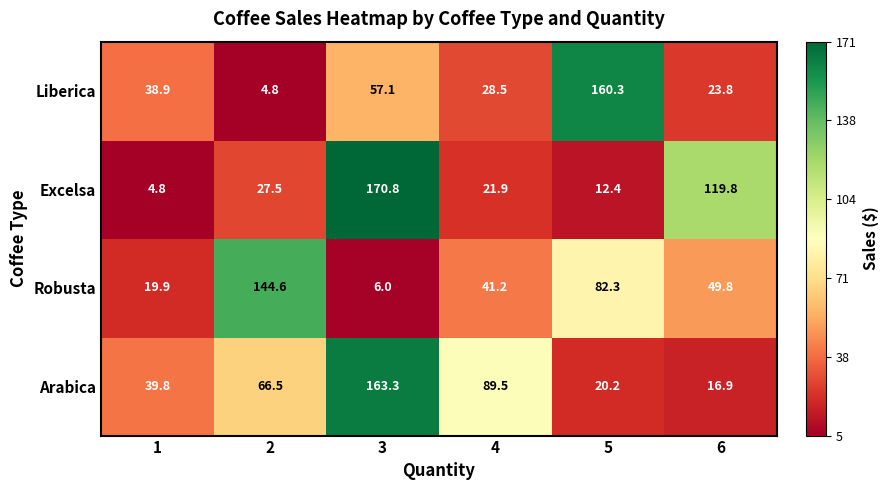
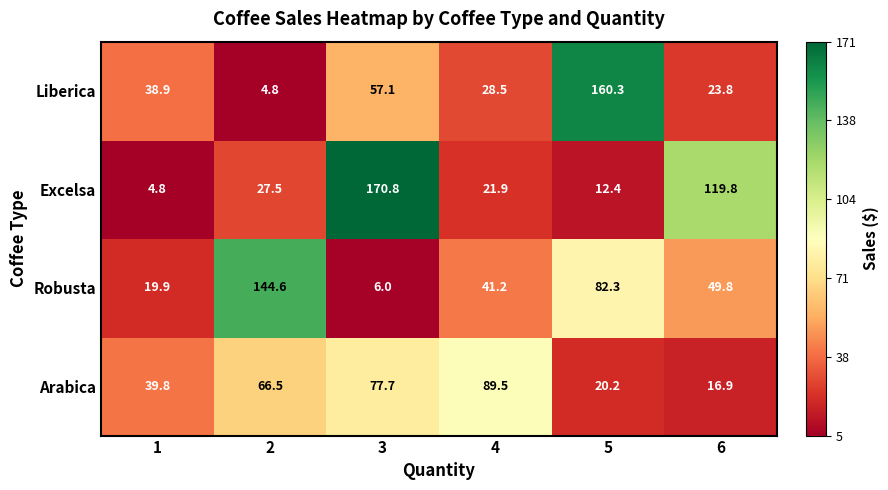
Arabica, 3: 163.3 -> 77.7
